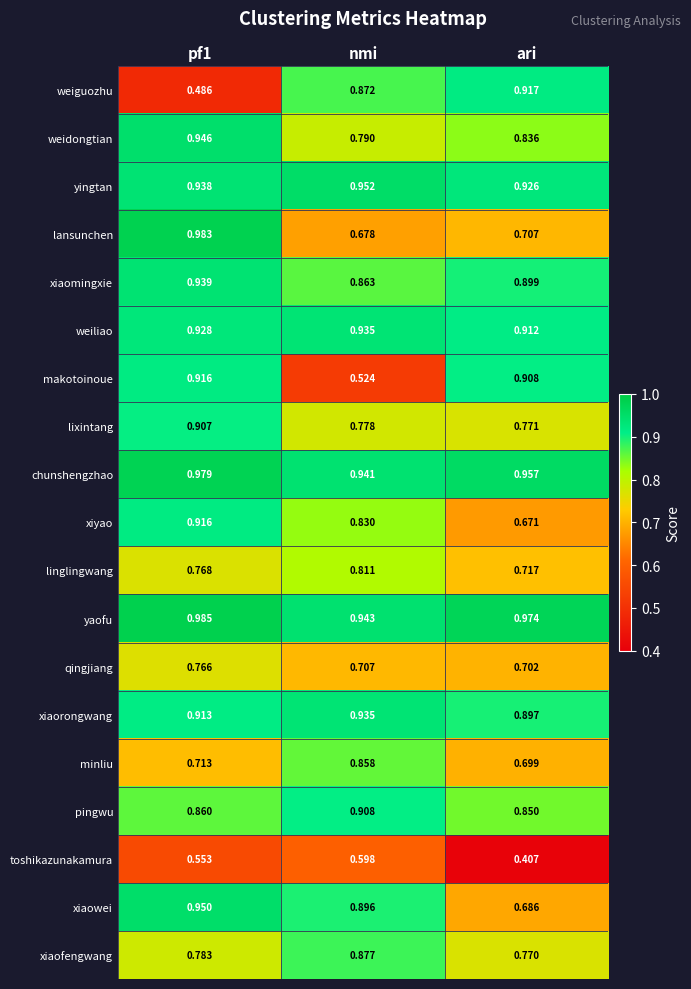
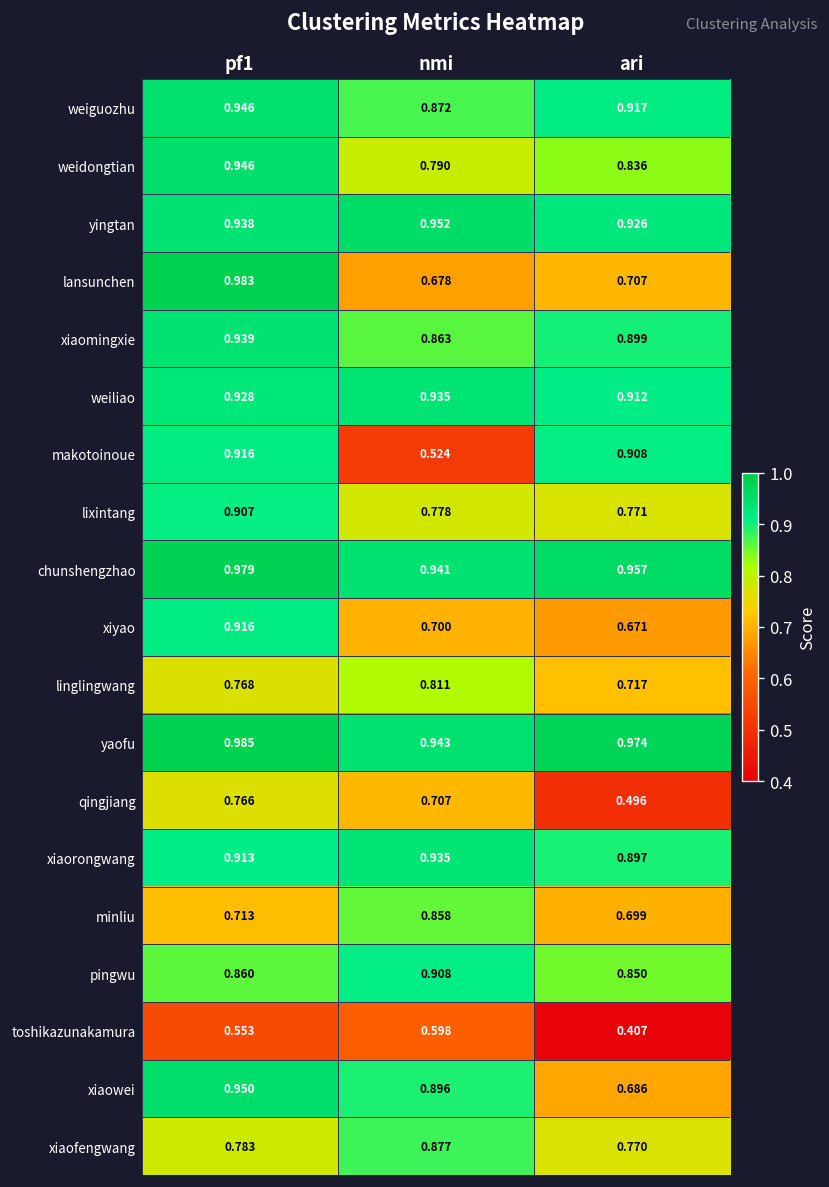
weiguozhu, pf1: 0.486 -> 0.946
xiyao, nmi: 0.830 -> 0.700
qingjiang, ari: 0.702 -> 0.496
